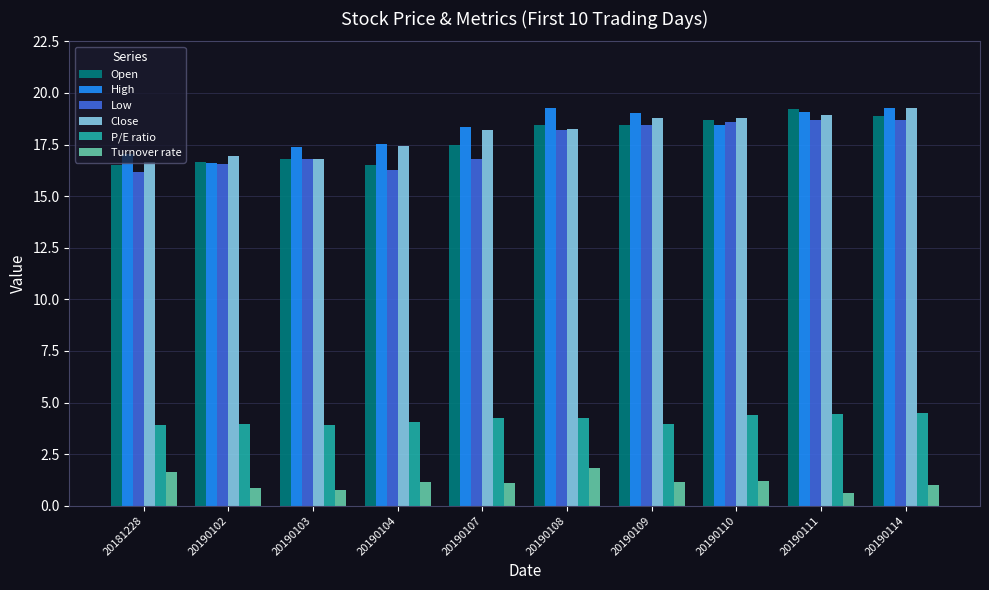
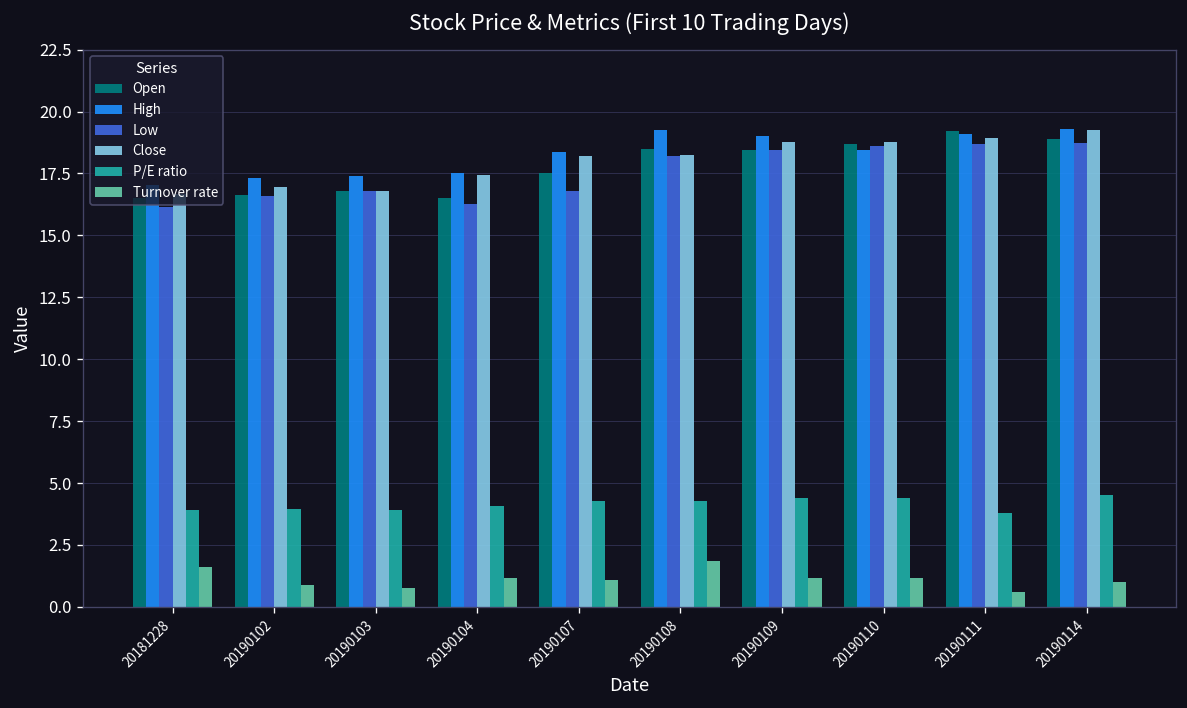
High, 20190102: 16.6 -> 17.3
P/E ratio, 20190109: 4.0 -> 4.4
P/E ratio, 20190111: 4.4 -> 3.8
